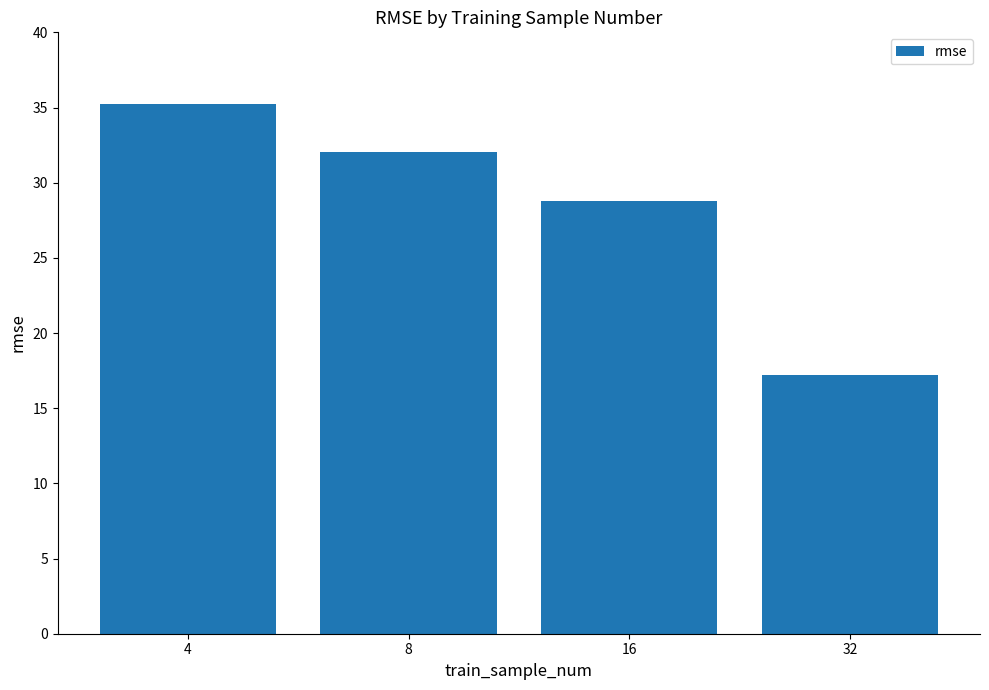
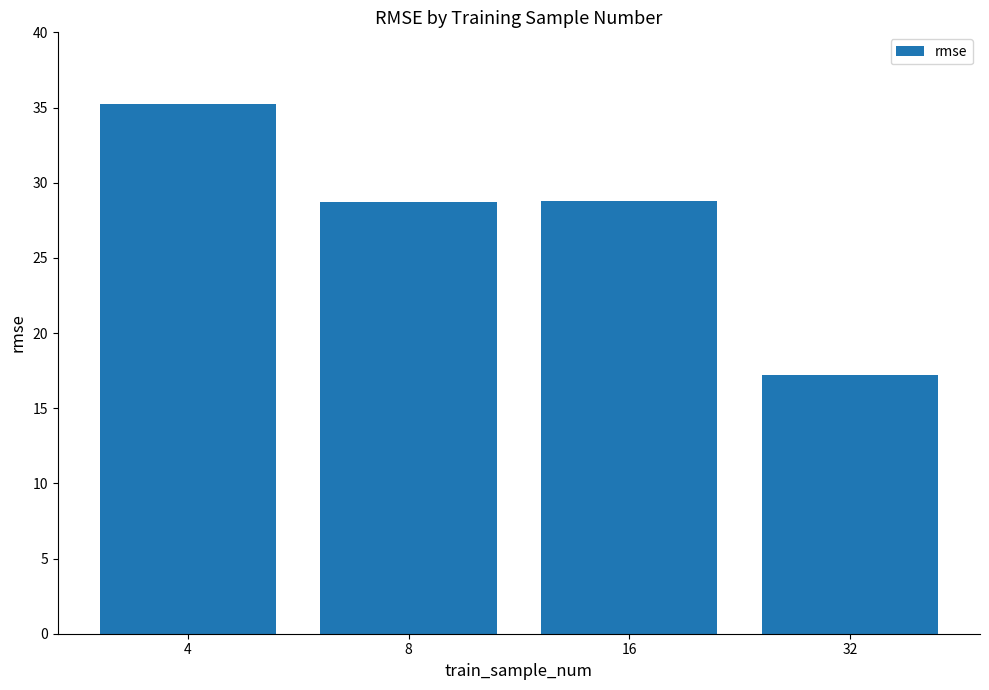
8: 32.1 -> 28.7
